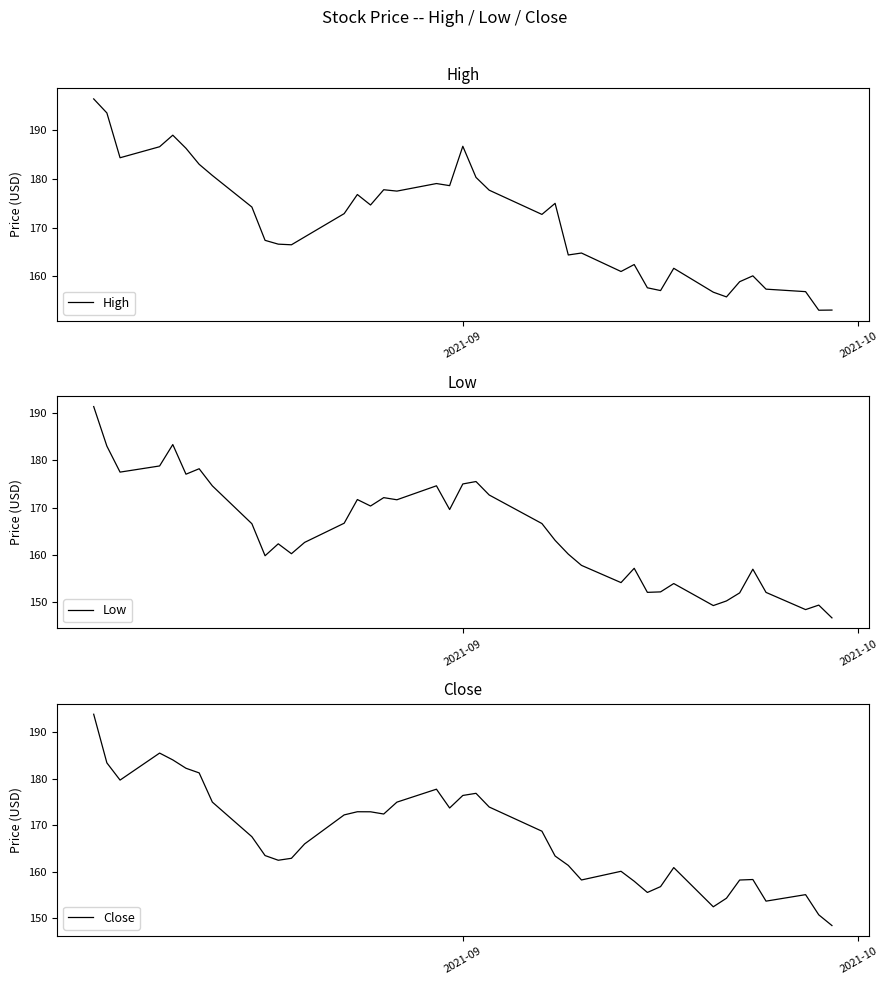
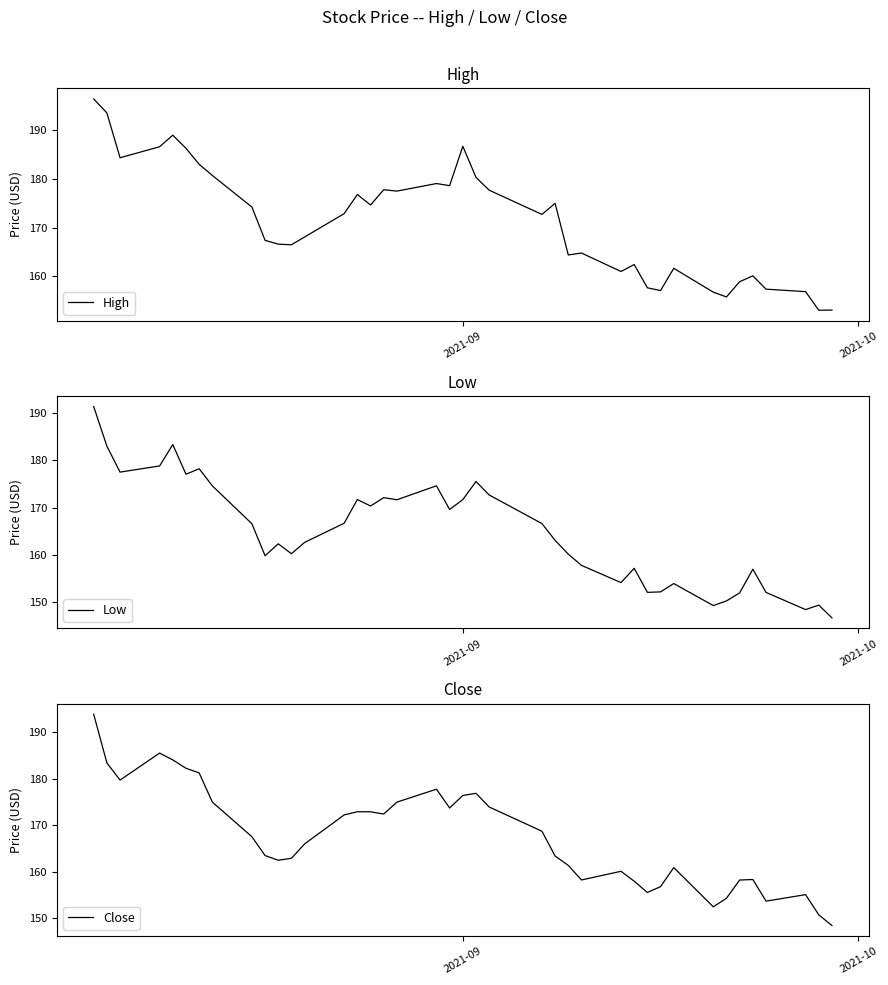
Low, 2021-09: 175 -> 172
